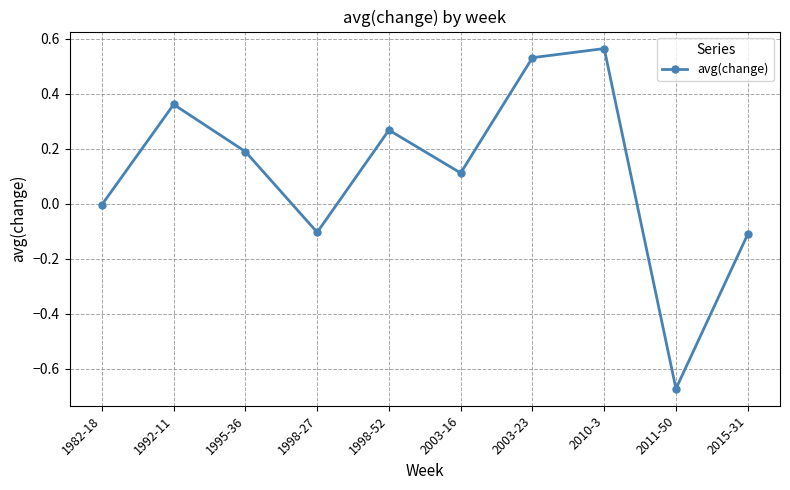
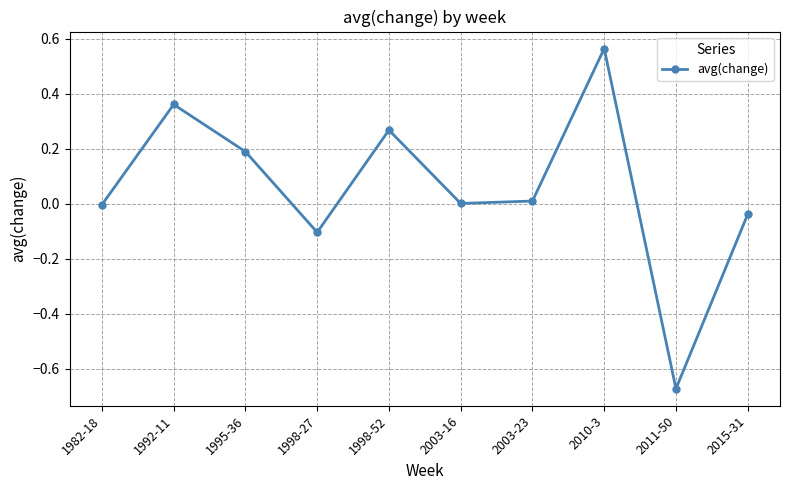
2003-16: 0.11 -> 0.00
2003-23: 0.53 -> 0.01
2015-31: -0.11 -> -0.04
